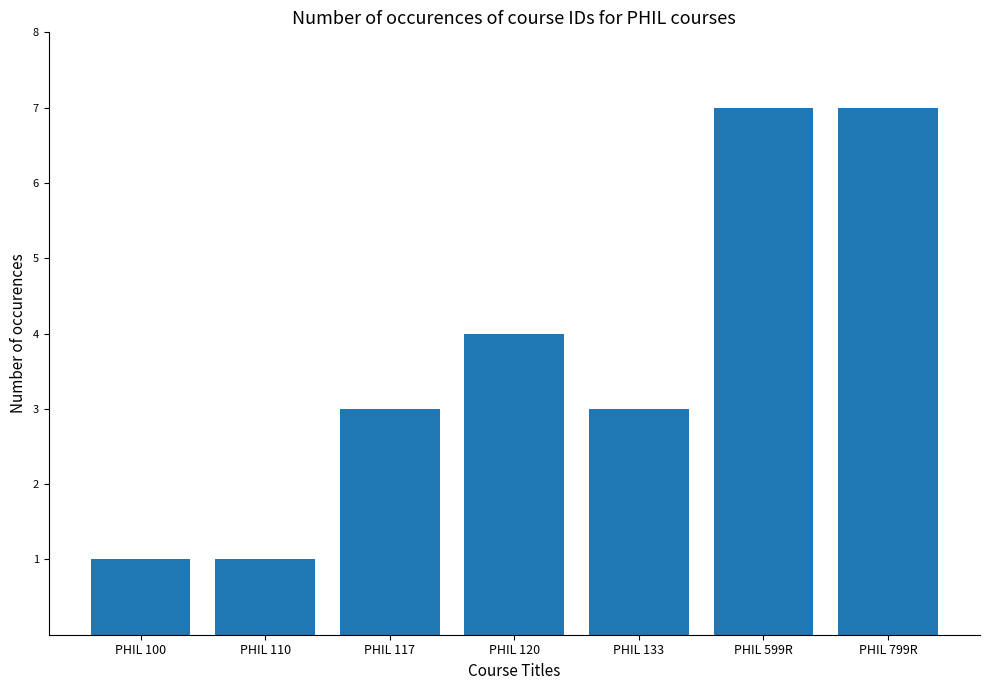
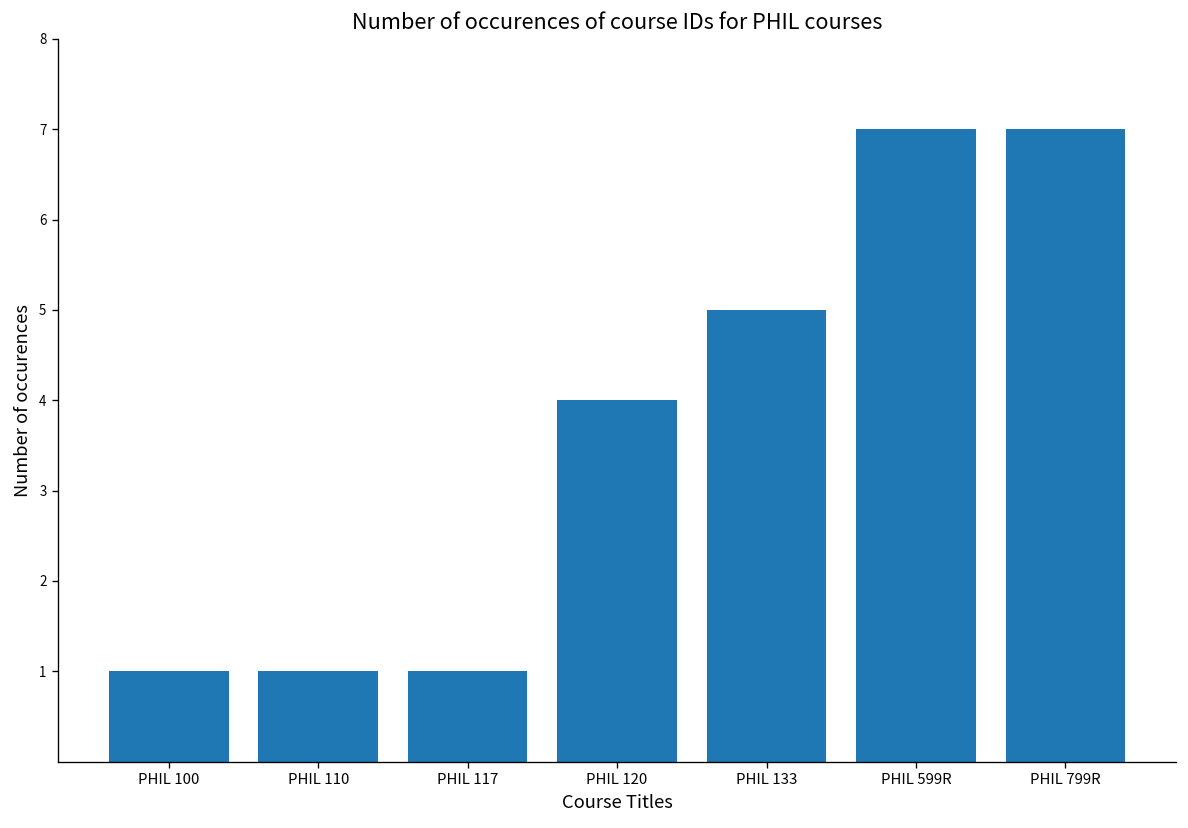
PHIL 117: 3 -> 1
PHIL 133: 3 -> 5
